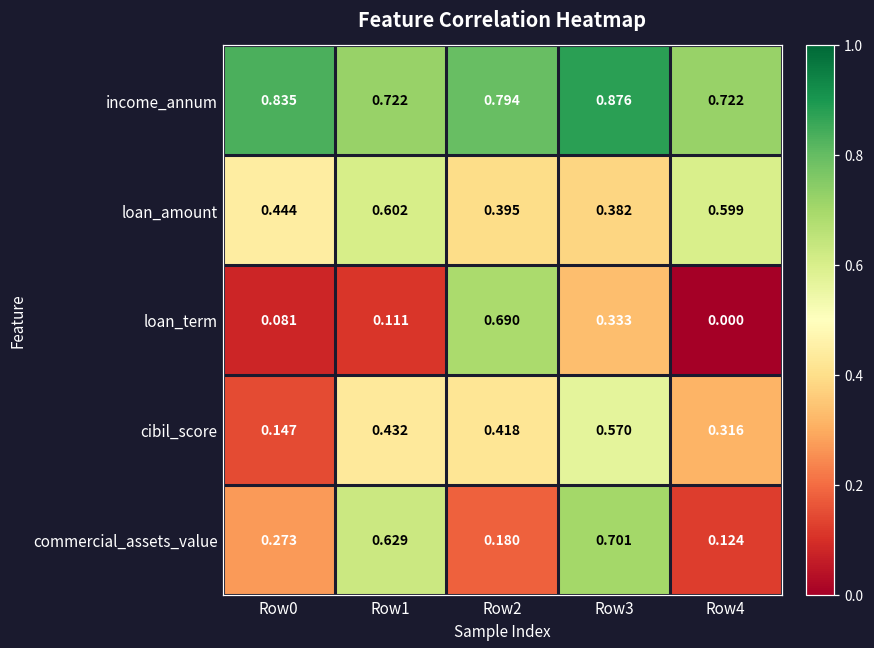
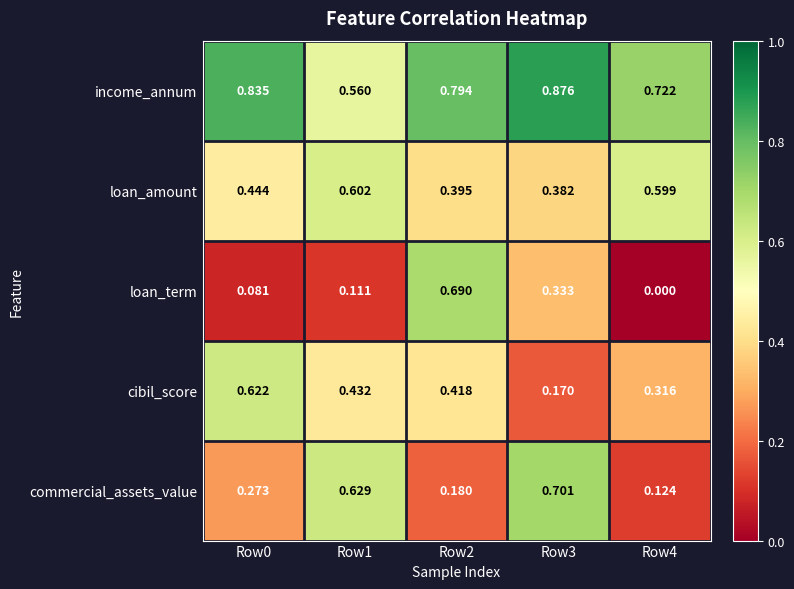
income_annum, Row1: 0.722 -> 0.560
cibil_score, Row0: 0.147 -> 0.622
cibil_score, Row3: 0.570 -> 0.170
